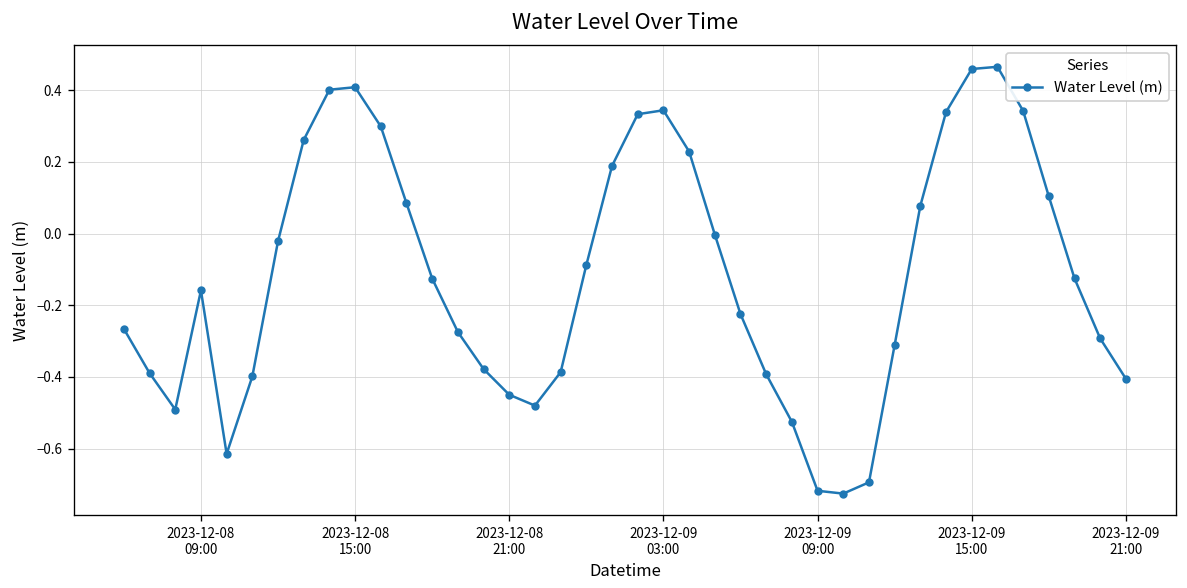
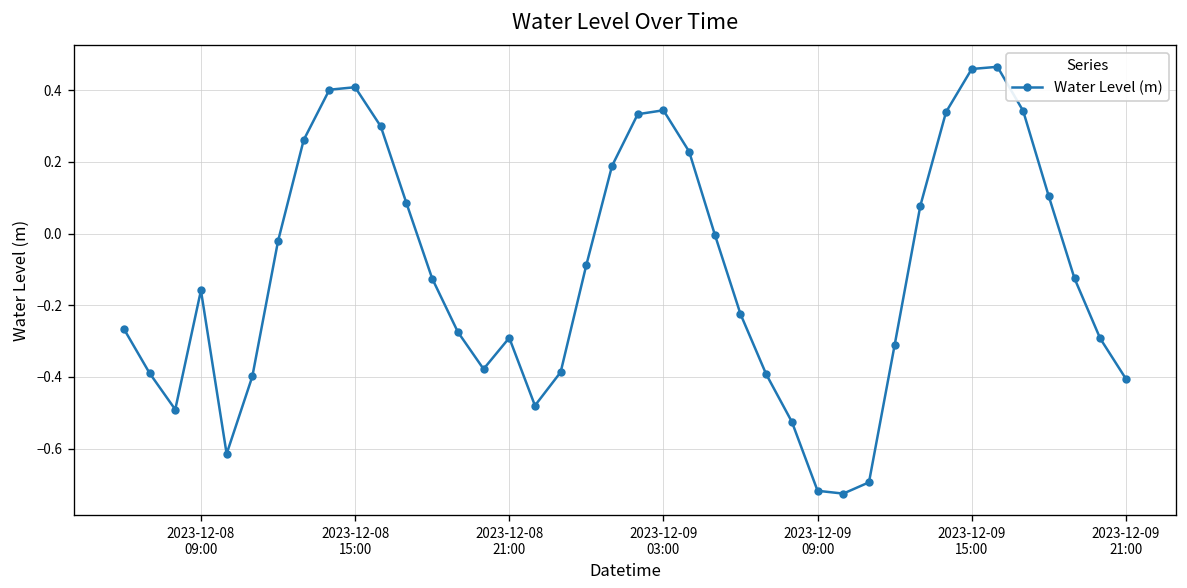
2023-12-08 21:00: -0.45 -> -0.29
